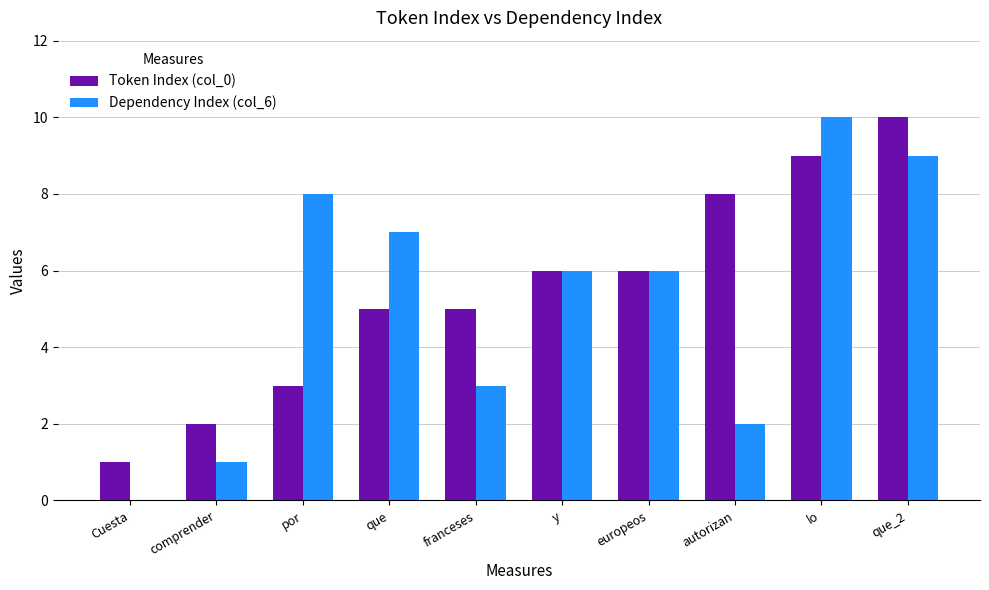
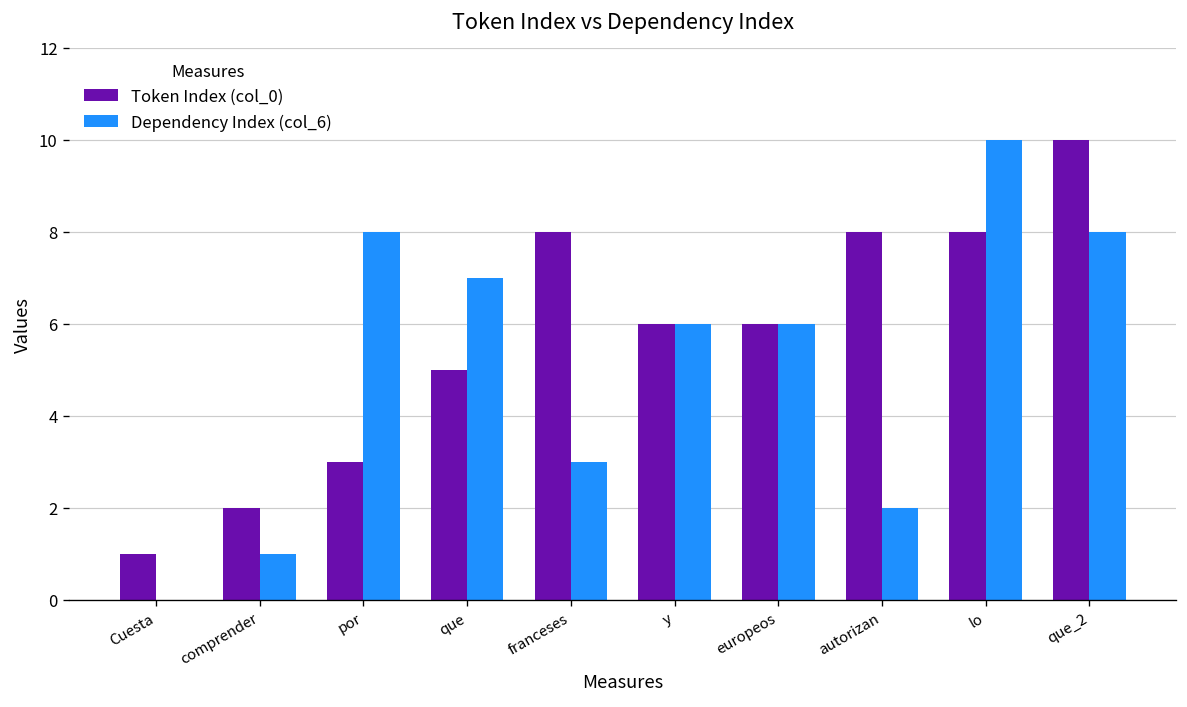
Token Index (col_0), franceses: 5 -> 8
Token Index (col_0), lo: 9 -> 8
Dependency Index (col_6), que_2: 9 -> 8
